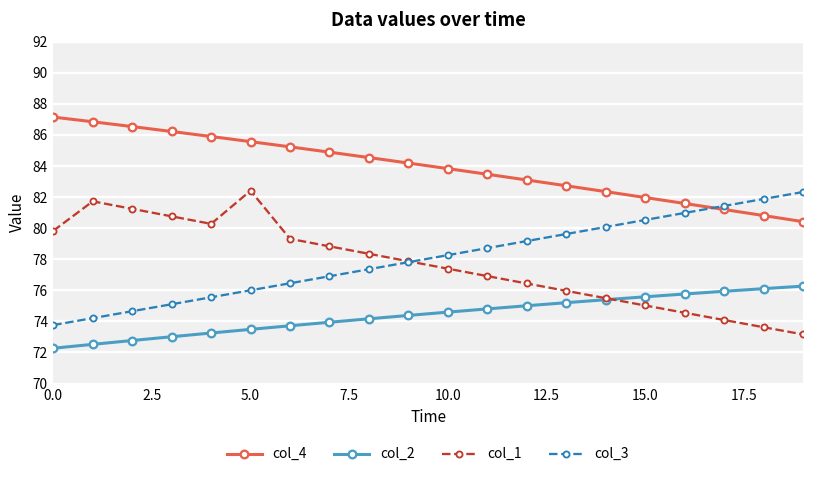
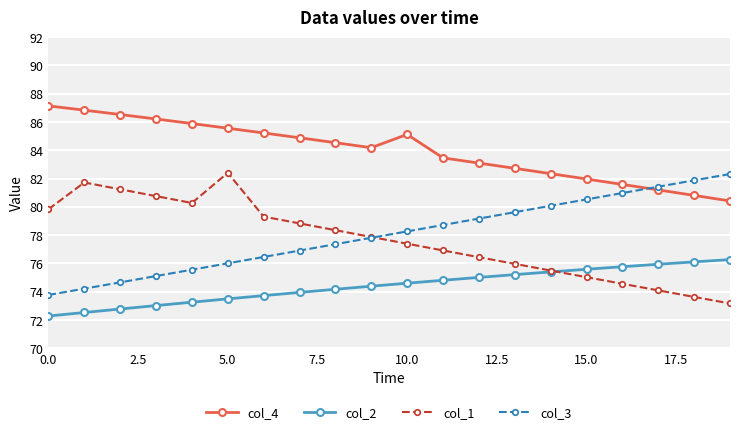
col_4, 10.0: 83.8 -> 85.1
